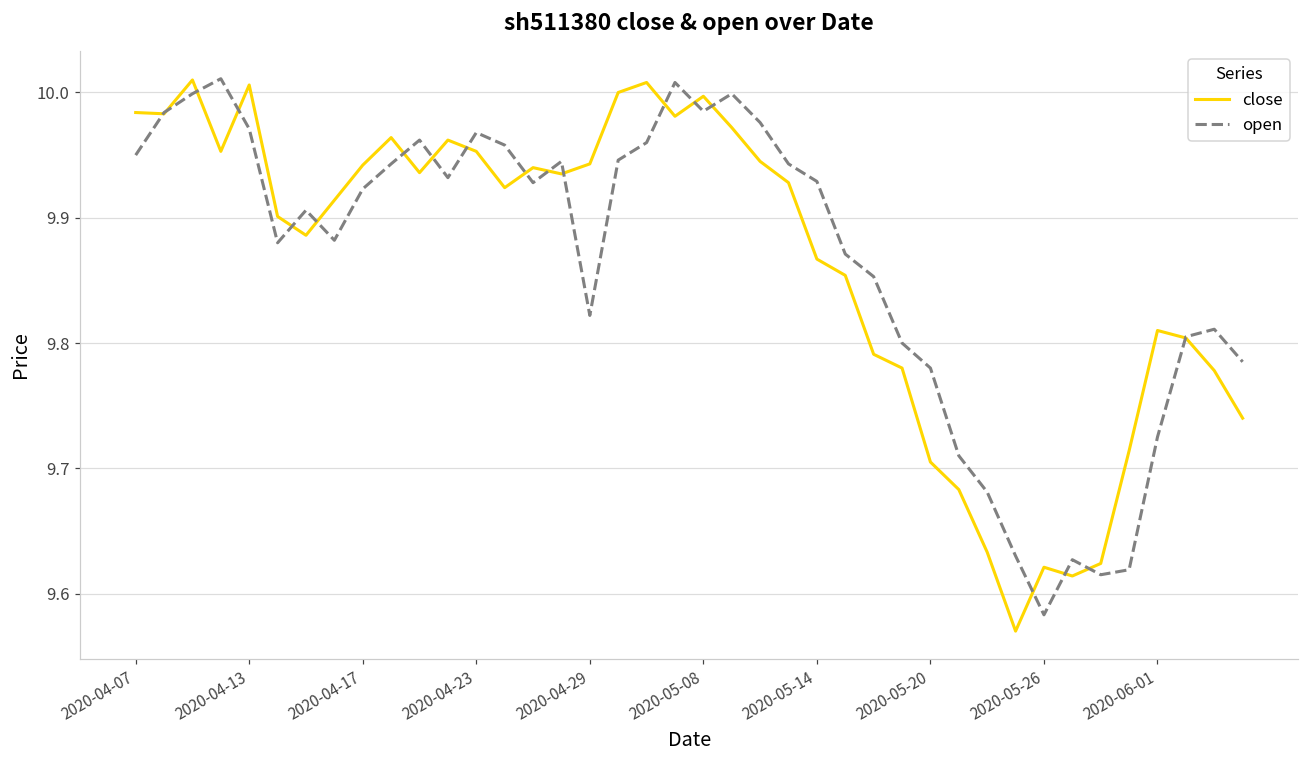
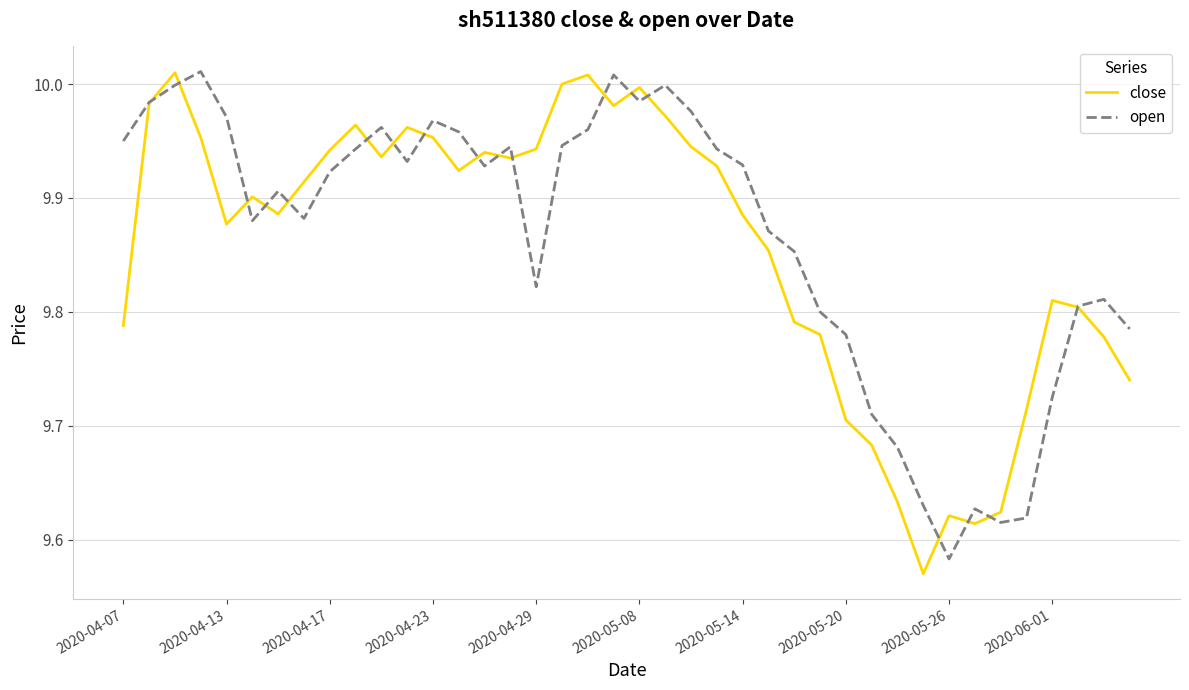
close, 2020-04-07: 9.984 -> 9.788
close, 2020-04-13: 10.006 -> 9.877
close, 2020-05-14: 9.867 -> 9.885
